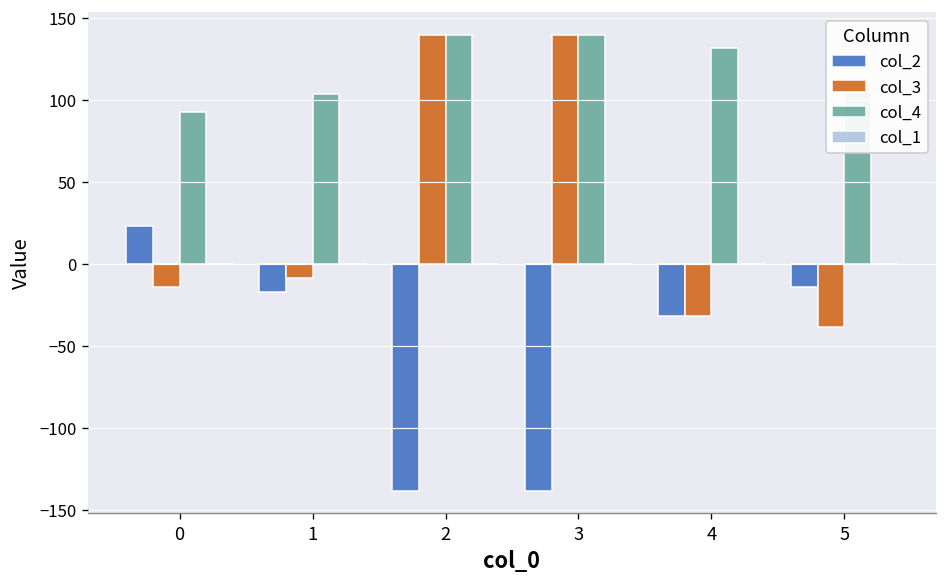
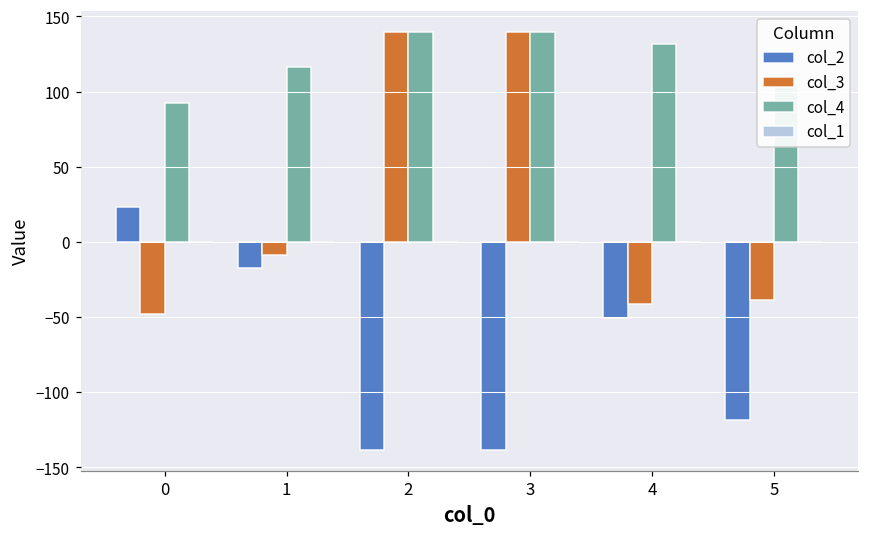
col_3, 0: -14 -> -48
col_4, 1: 103 -> 116
col_2, 4: -31 -> -51
col_3, 4: -31 -> -41
col_2, 5: -14 -> -118
